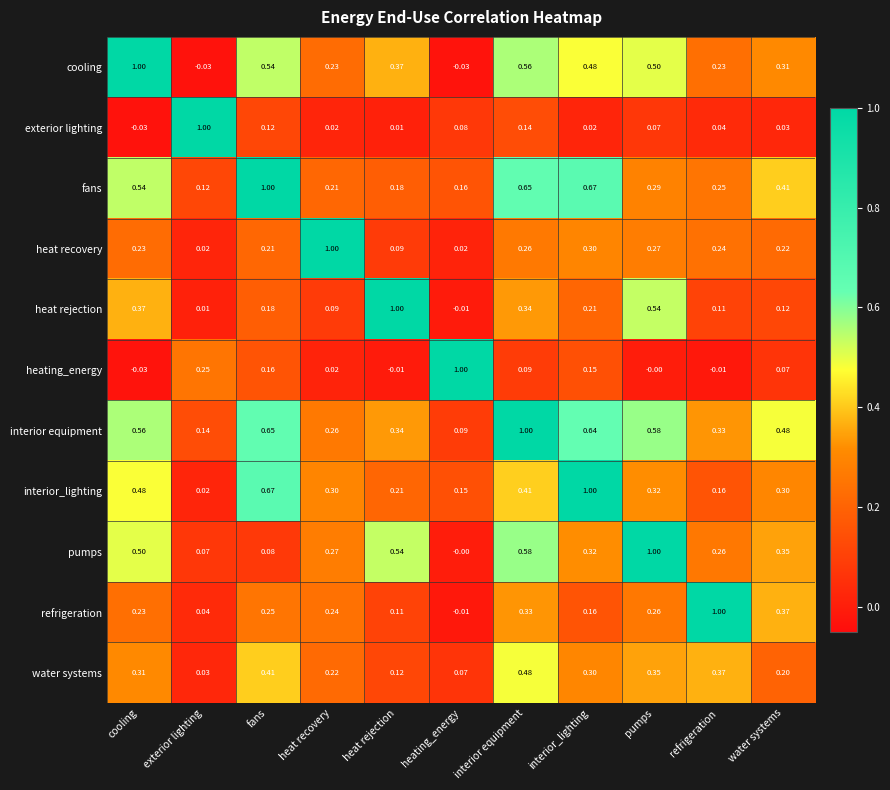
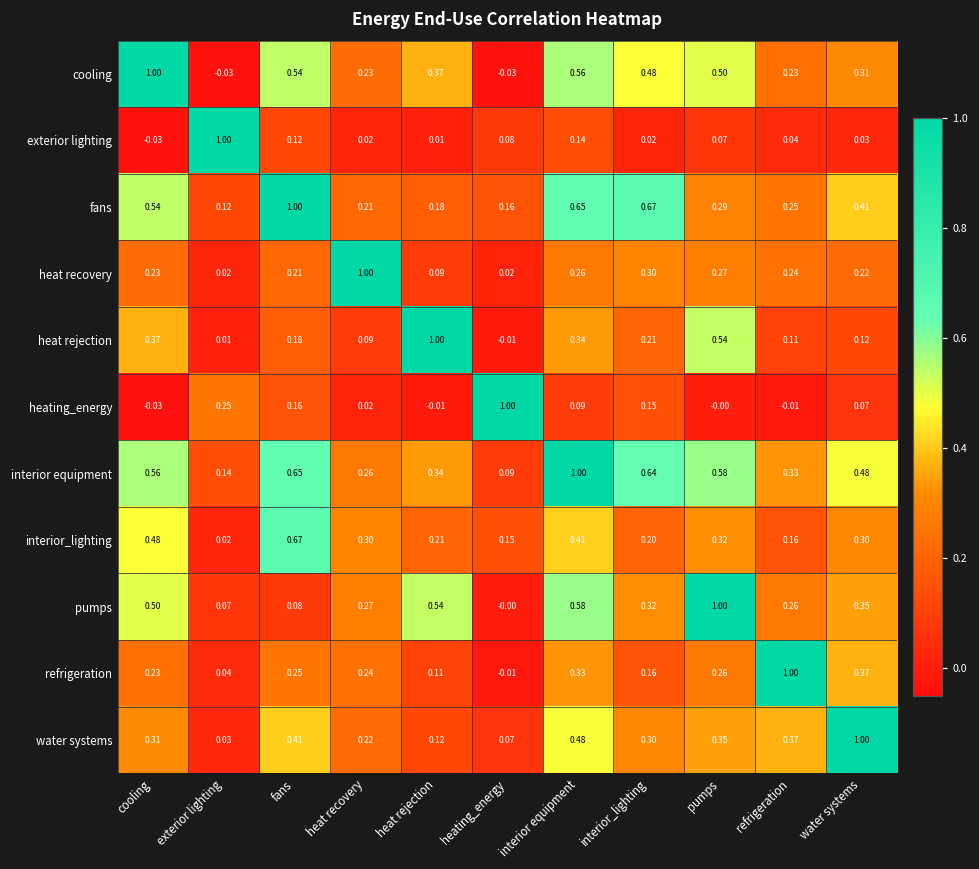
interior_lighting, interior_lighting: 1.00 -> 0.20
water systems, water systems: 0.20 -> 1.00
